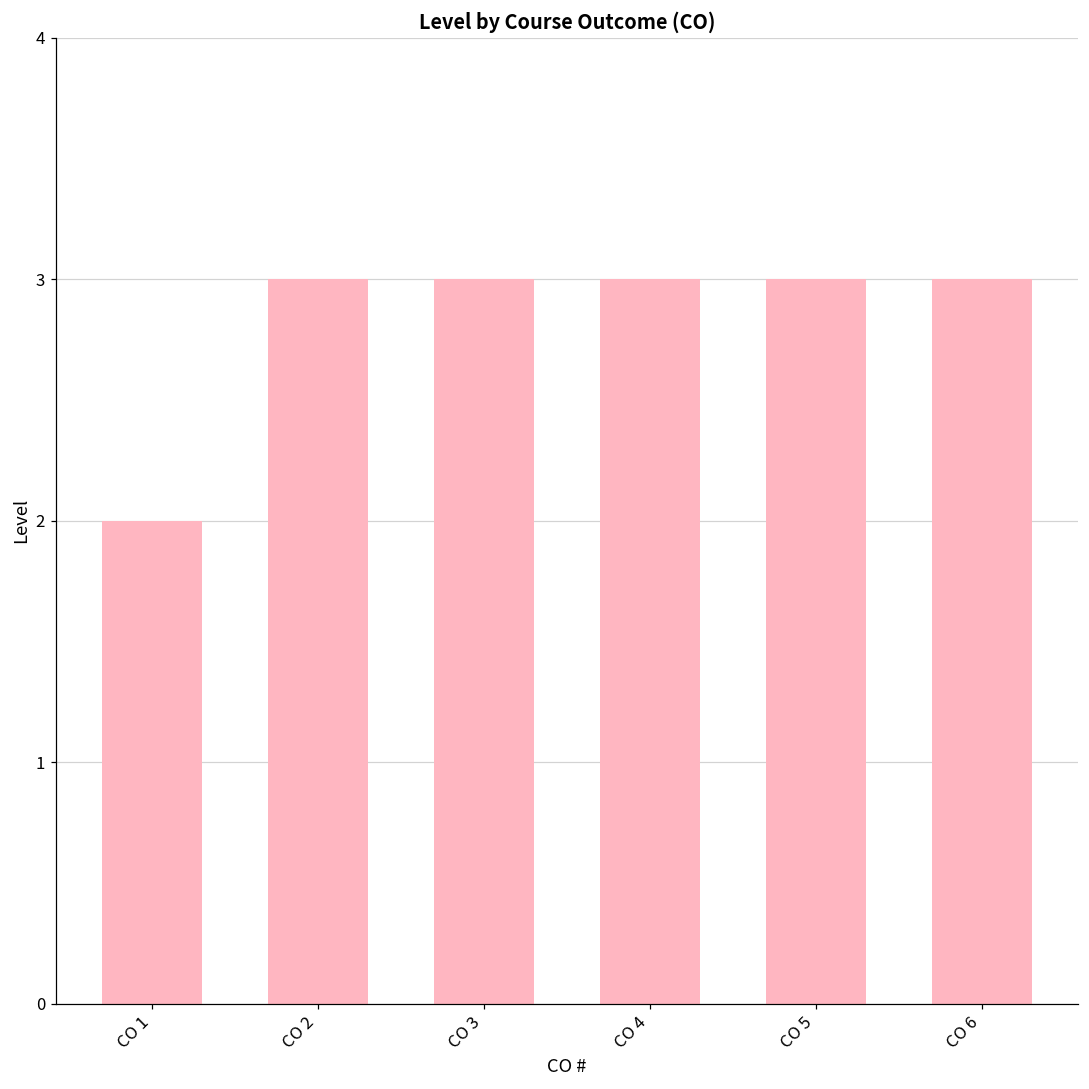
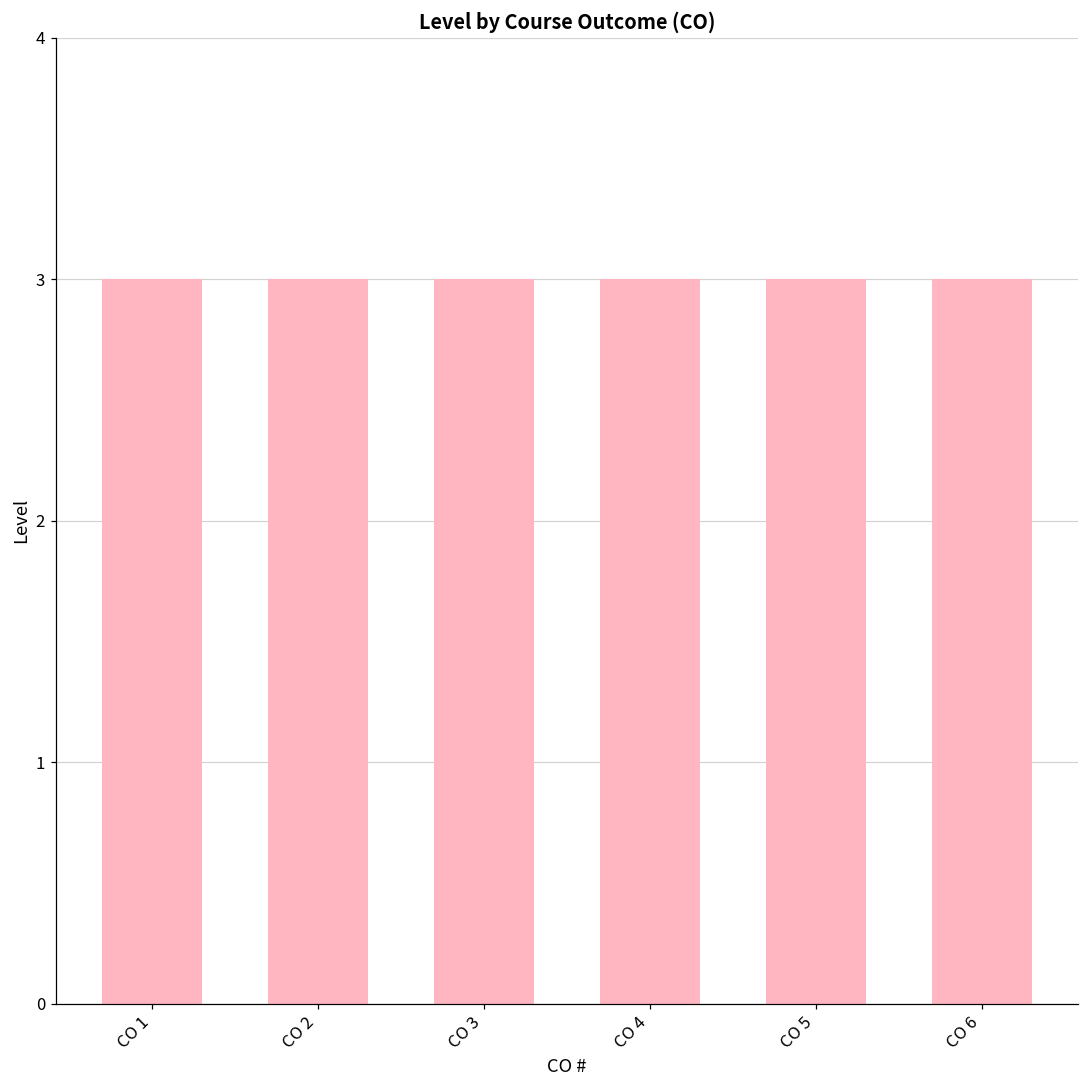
CO 1: 2 -> 3
